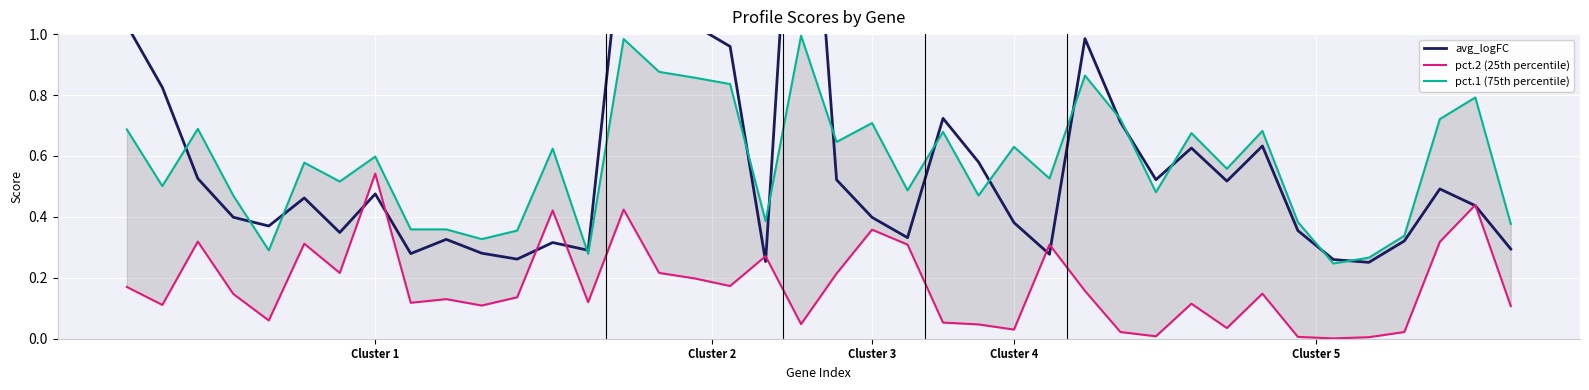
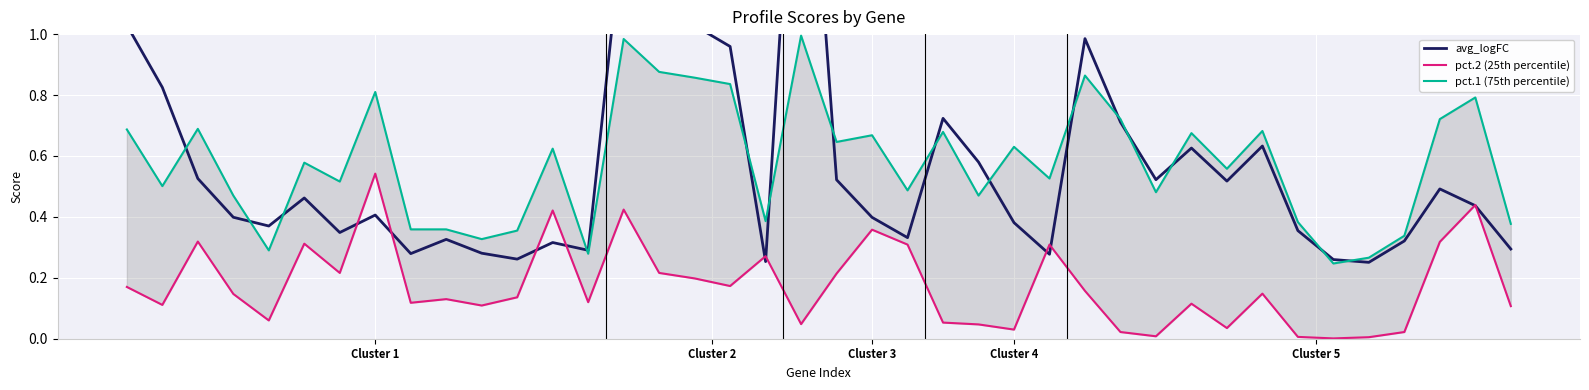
avg_logFC, Cluster 1: 0.48 -> 0.41
pct.1 (75th percentile), Cluster 1: 0.60 -> 0.81
pct.1 (75th percentile), Cluster 3: 0.71 -> 0.67
